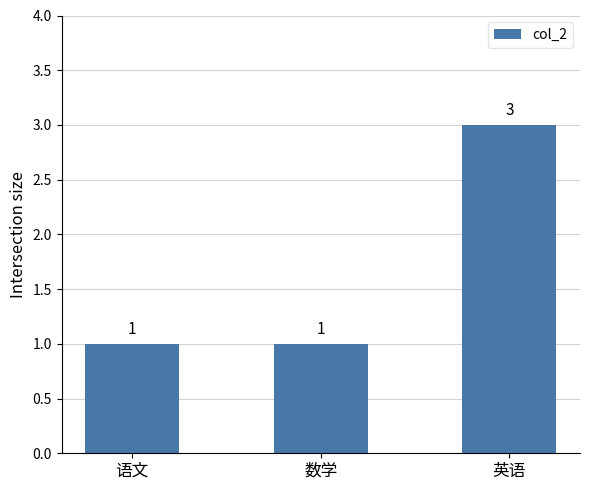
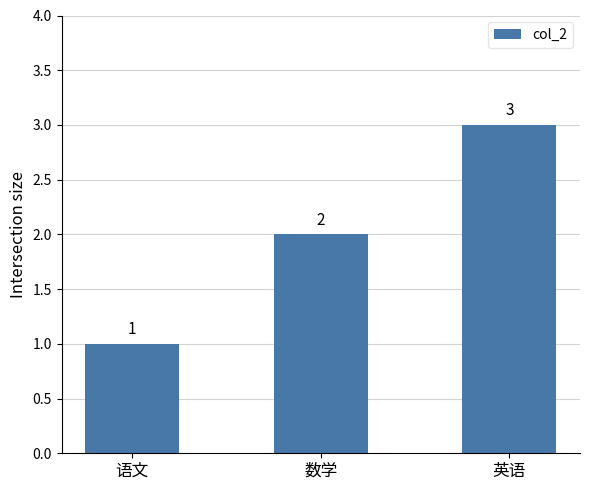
数学: 1 -> 2
